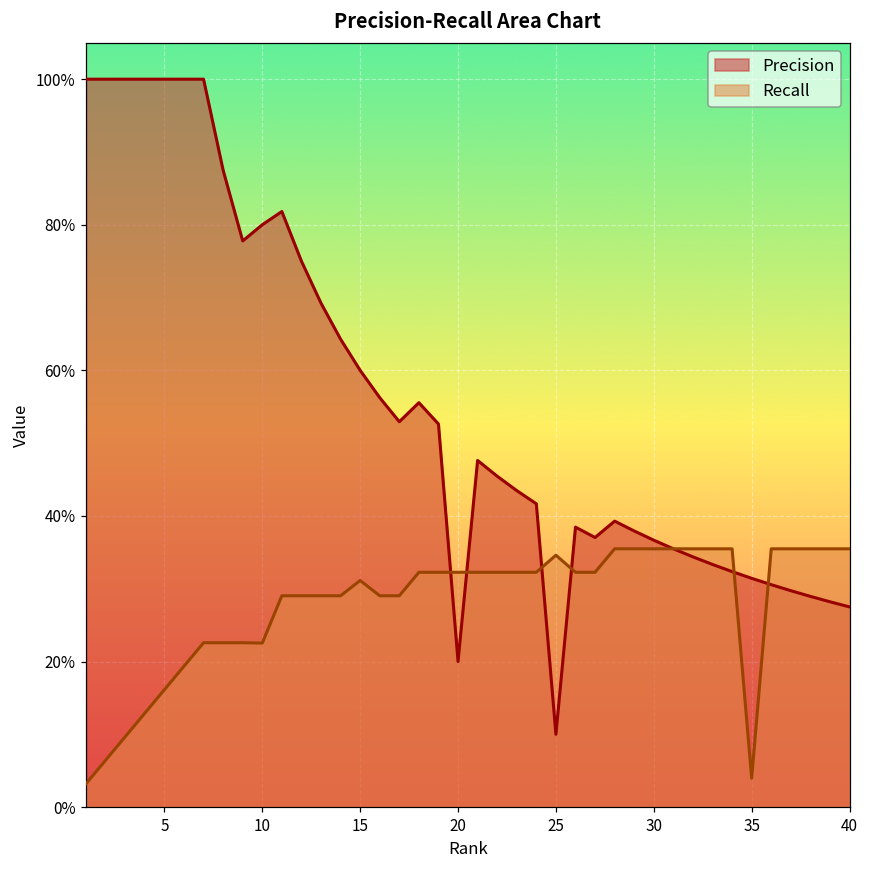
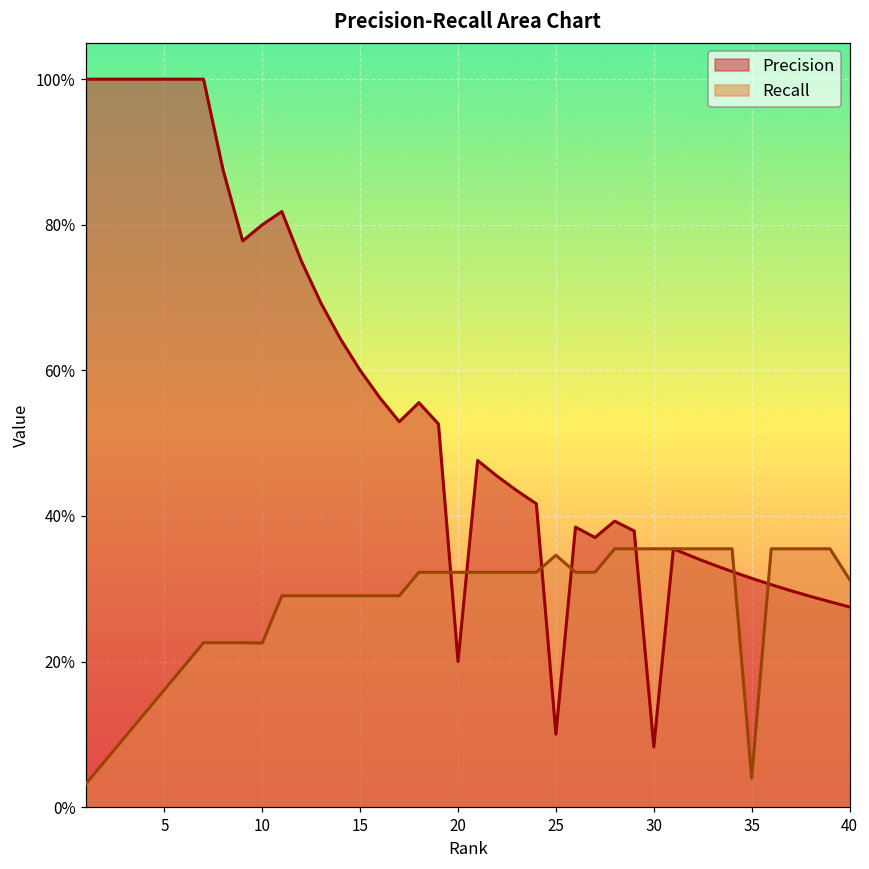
Recall, 15: 31% -> 29%
Precision, 30: 37% -> 8%
Recall, 40: 35% -> 31%
